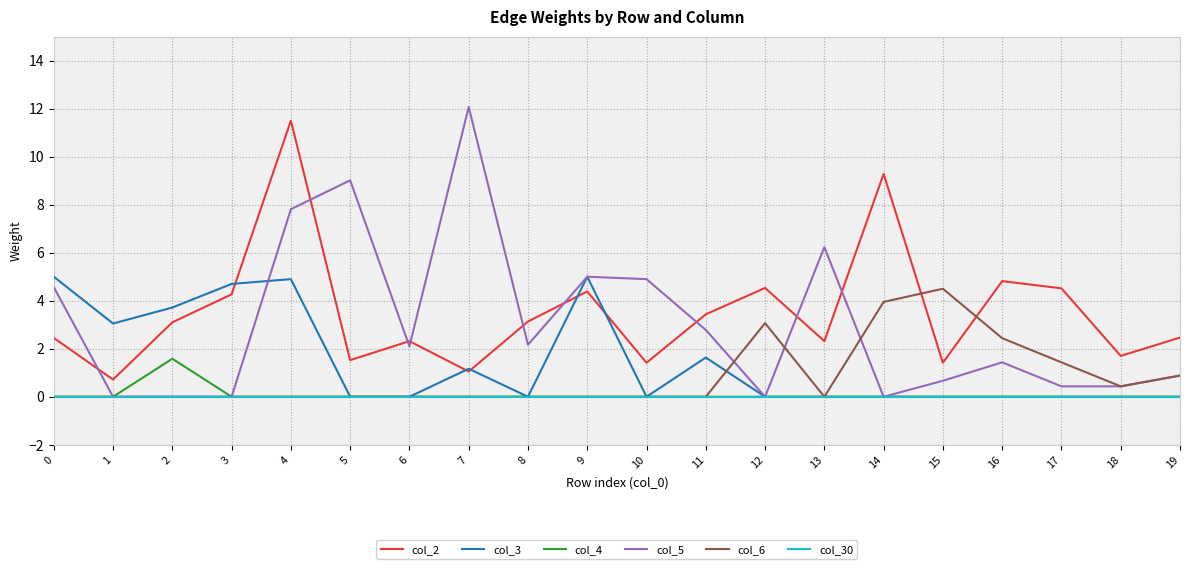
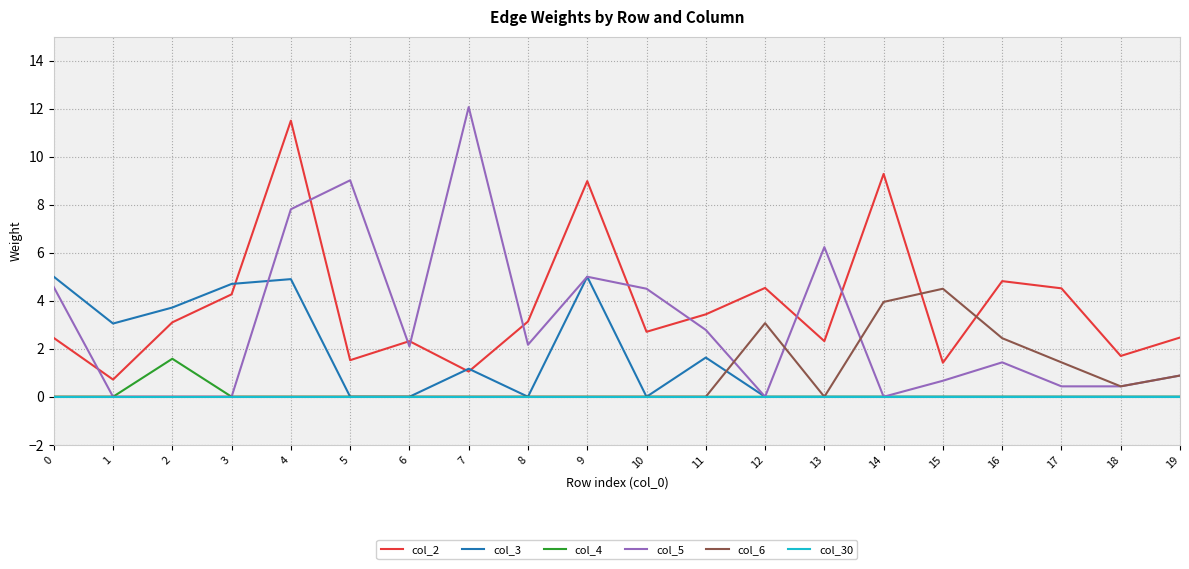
col_2, 9: 4.4 -> 9.0
col_2, 10: 1.4 -> 2.7
col_5, 10: 4.9 -> 4.5
